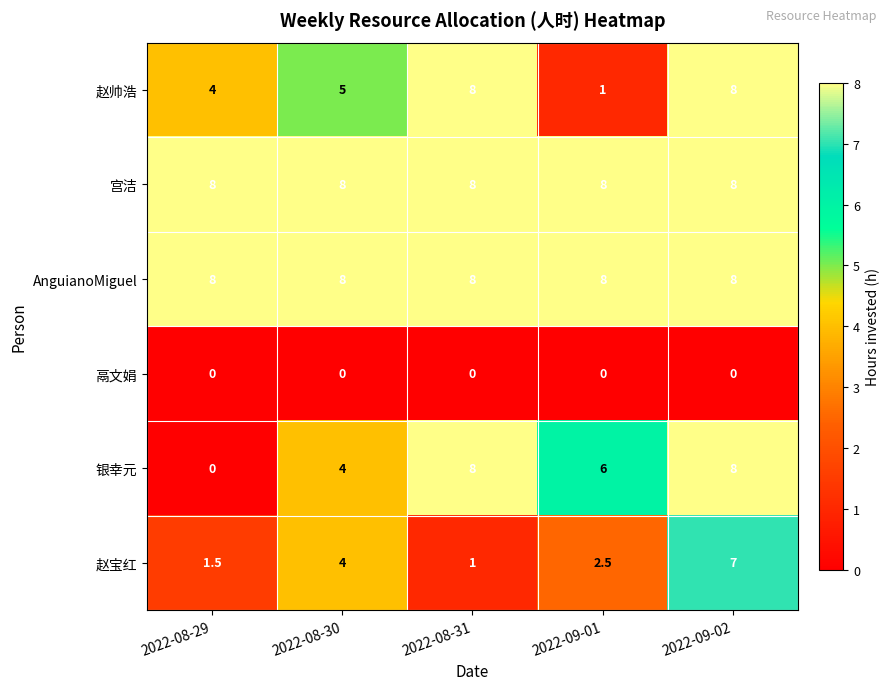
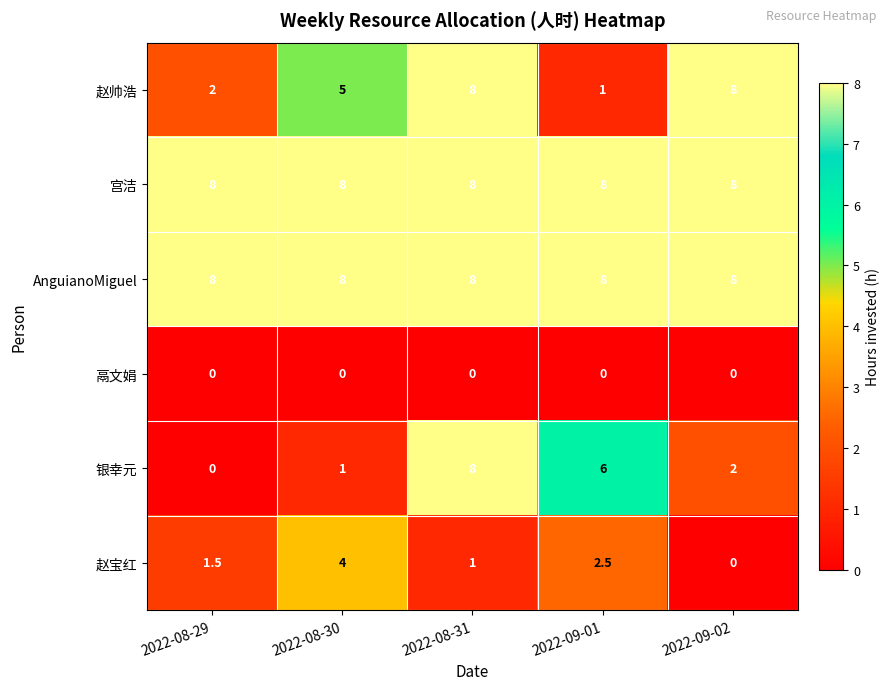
赵帅浩, 2022-08-29: 4 -> 2
银幸元, 2022-08-30: 4 -> 1
银幸元, 2022-09-02: 8 -> 2
赵宝红, 2022-09-02: 7 -> 0
